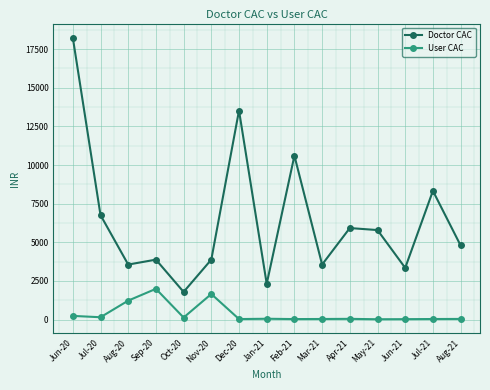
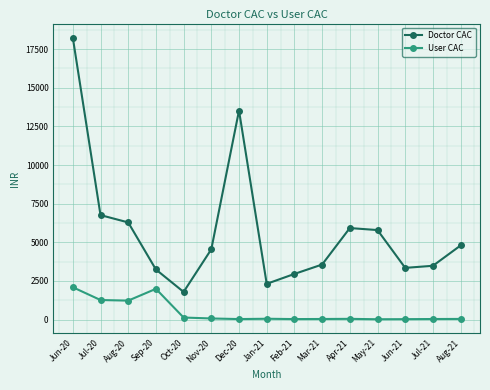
User CAC, Jun-20: 200 -> 2100
User CAC, Jul-20: 200 -> 1300
Doctor CAC, Aug-20: 3600 -> 6300
Doctor CAC, Sep-20: 3900 -> 3200
Doctor CAC, Nov-20: 3900 -> 4600
User CAC, Nov-20: 1700 -> 100
Doctor CAC, Feb-21: 10600 -> 3000
Doctor CAC, Jul-21: 8300 -> 3500
